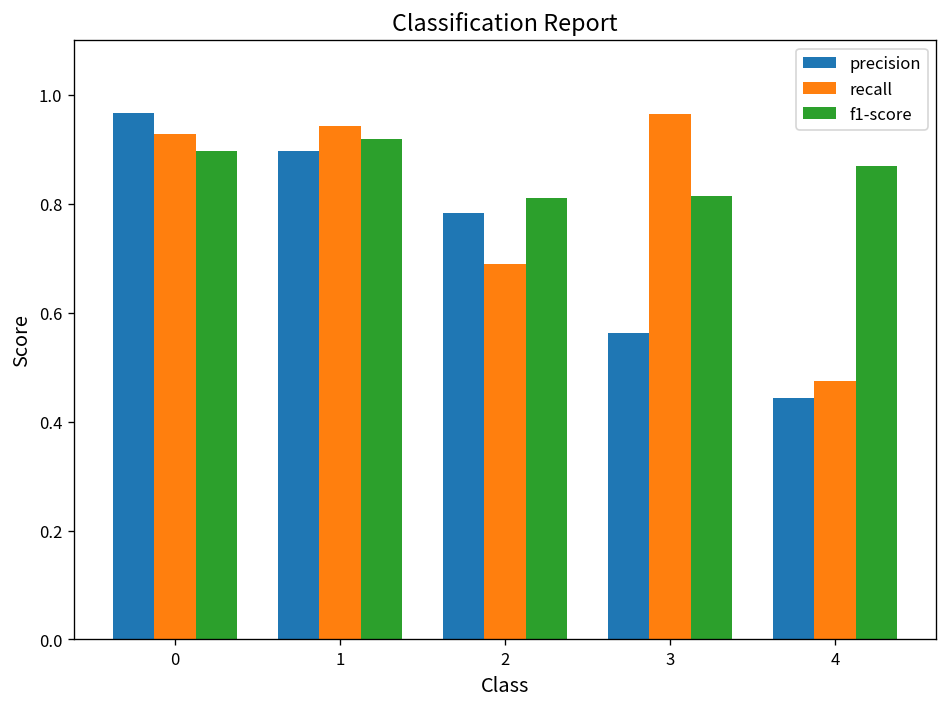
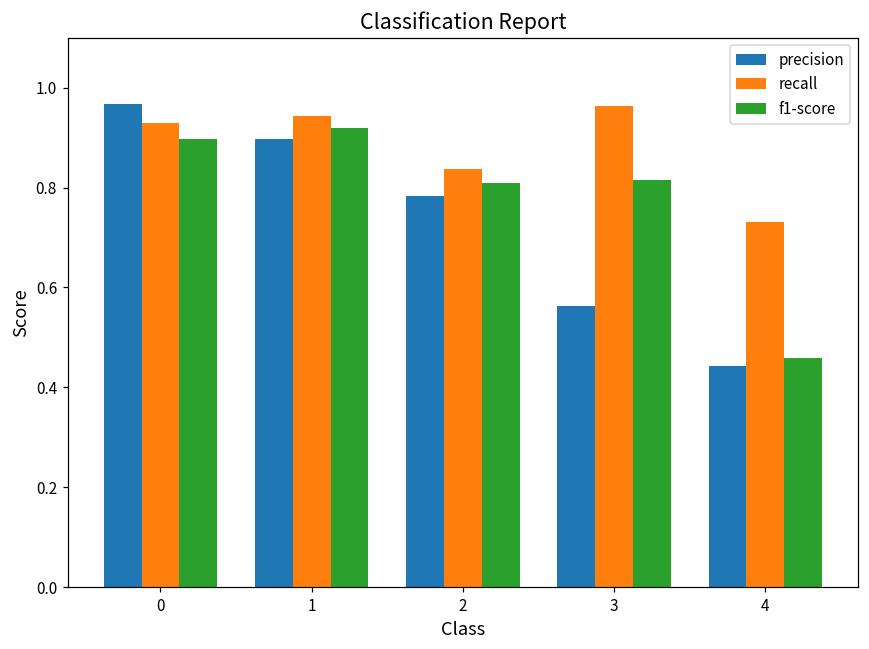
recall, 2: 0.69 -> 0.84
recall, 4: 0.47 -> 0.73
f1-score, 4: 0.87 -> 0.46
